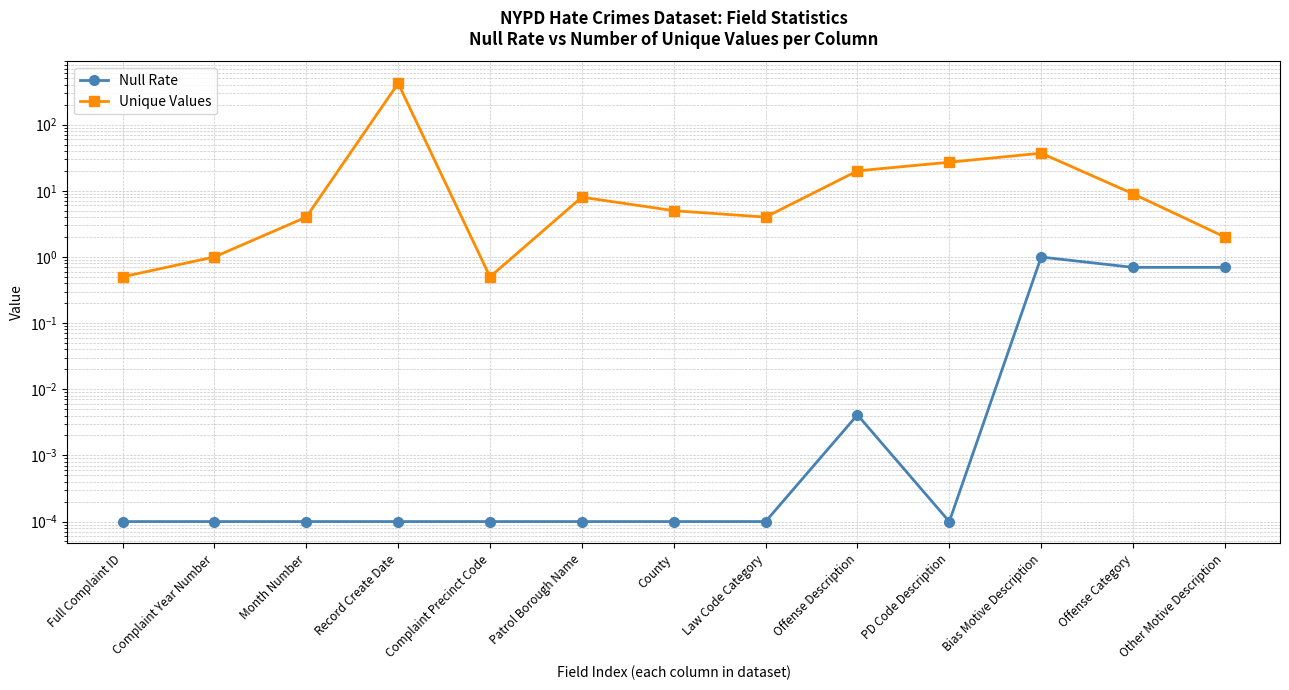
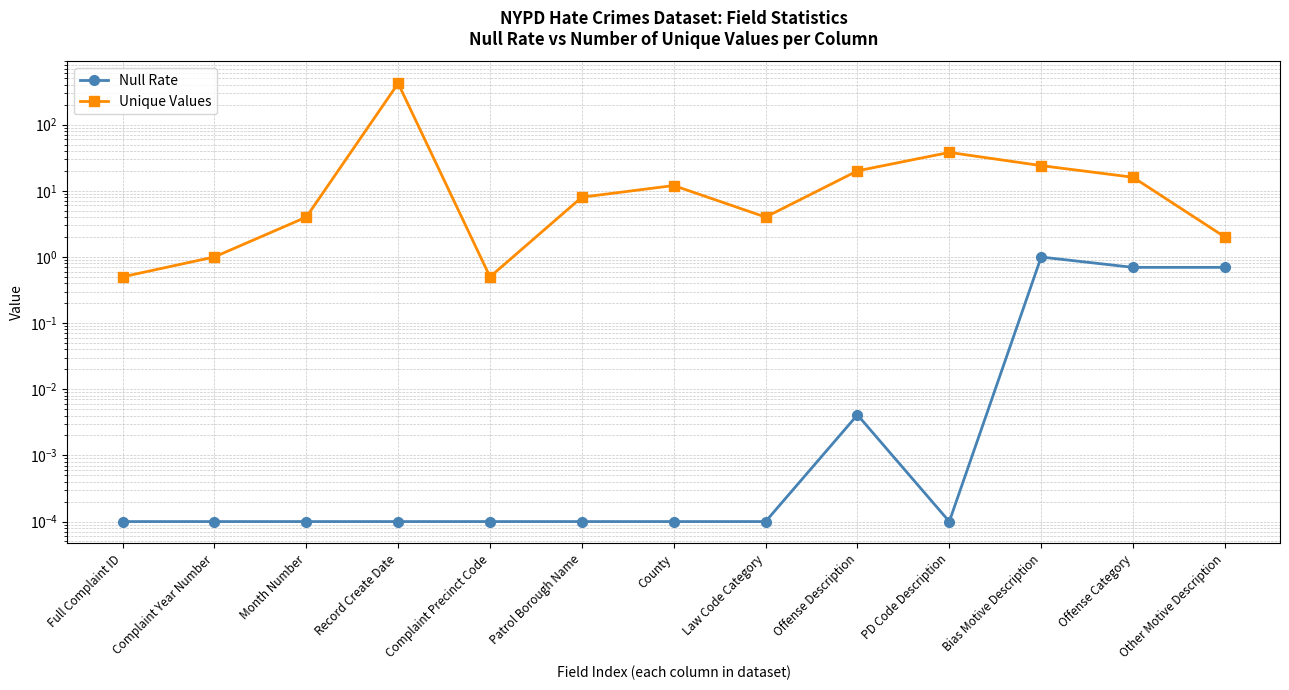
Unique Values, County: 5 -> 12
Unique Values, PD Code Description: 27 -> 40
Unique Values, Bias Motive Description: 40 -> 24
Unique Values, Offense Category: 9 -> 16
